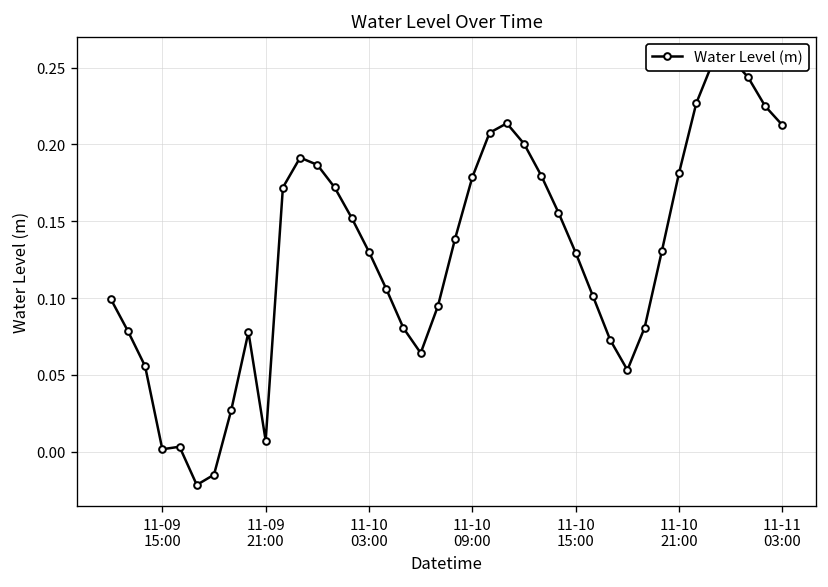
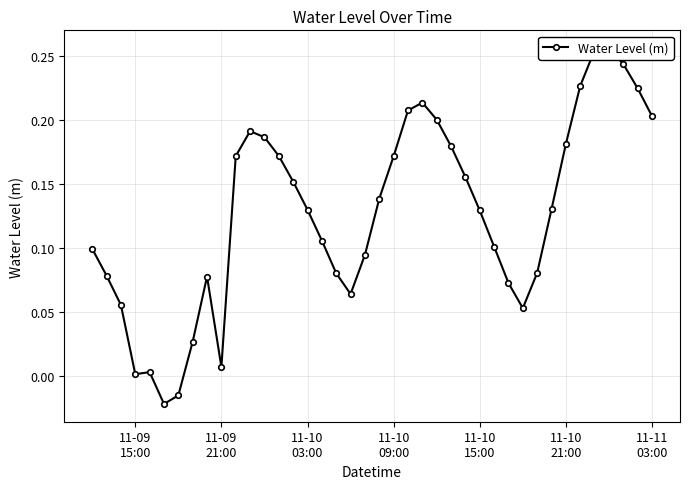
11-10 09:00: 0.179 -> 0.172
11-11 03:00: 0.213 -> 0.203
